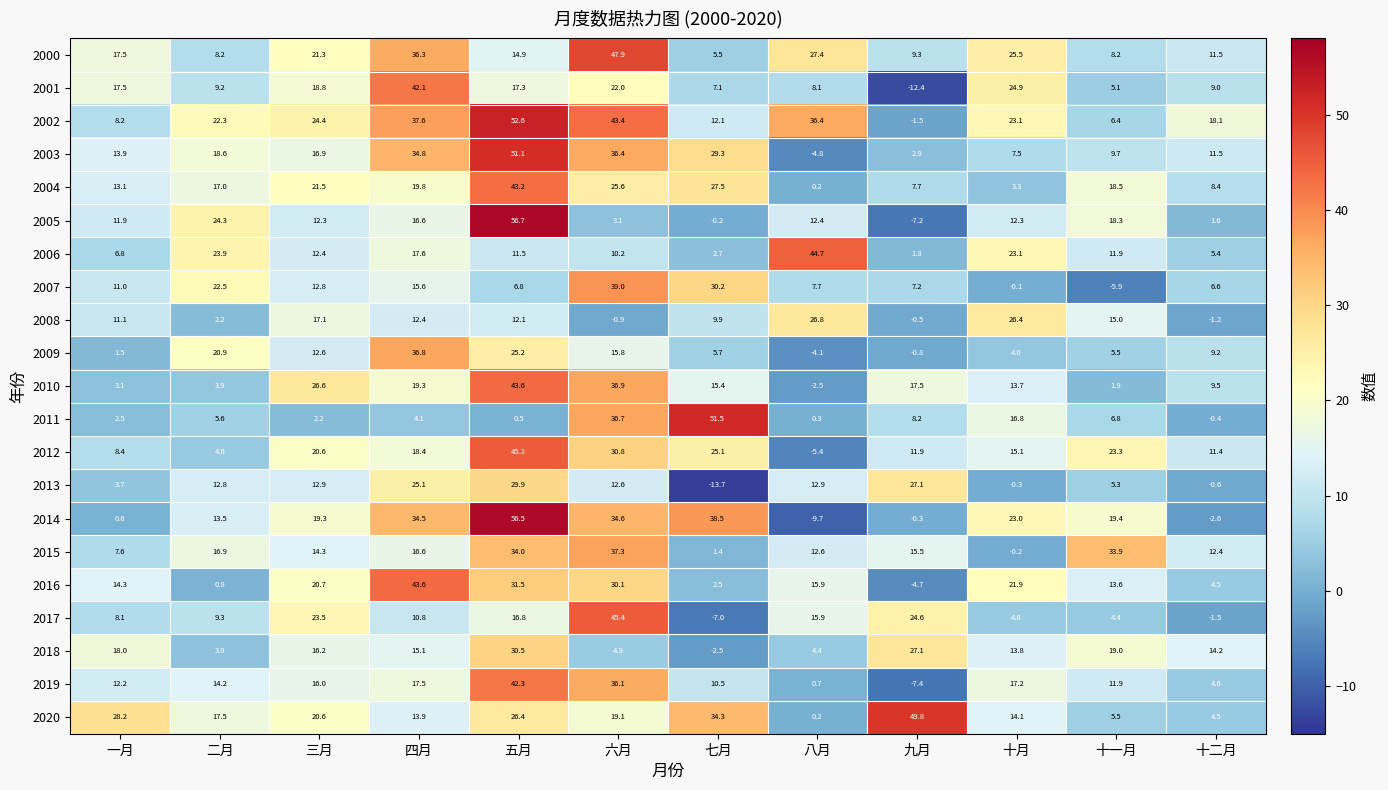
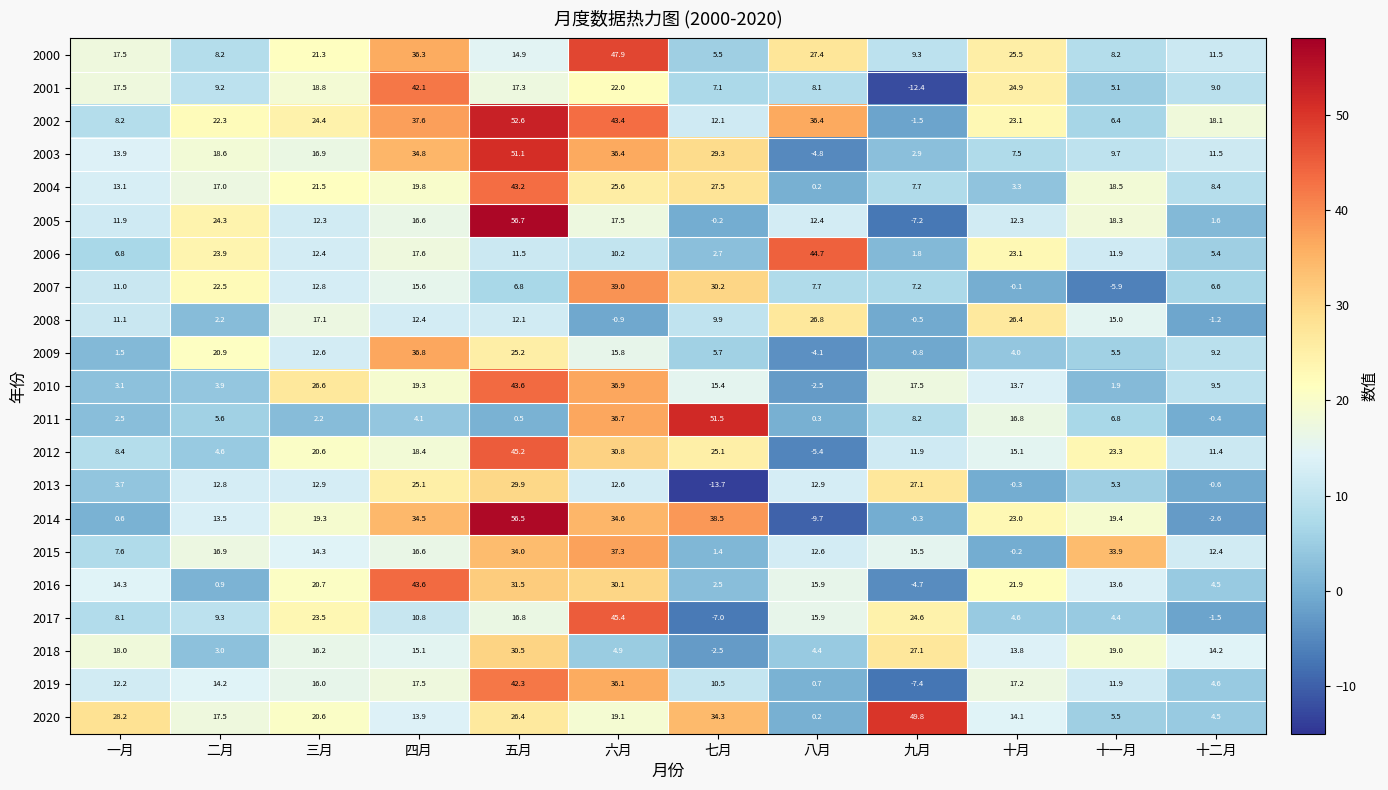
2005, 六月: 3.1 -> 17.5
